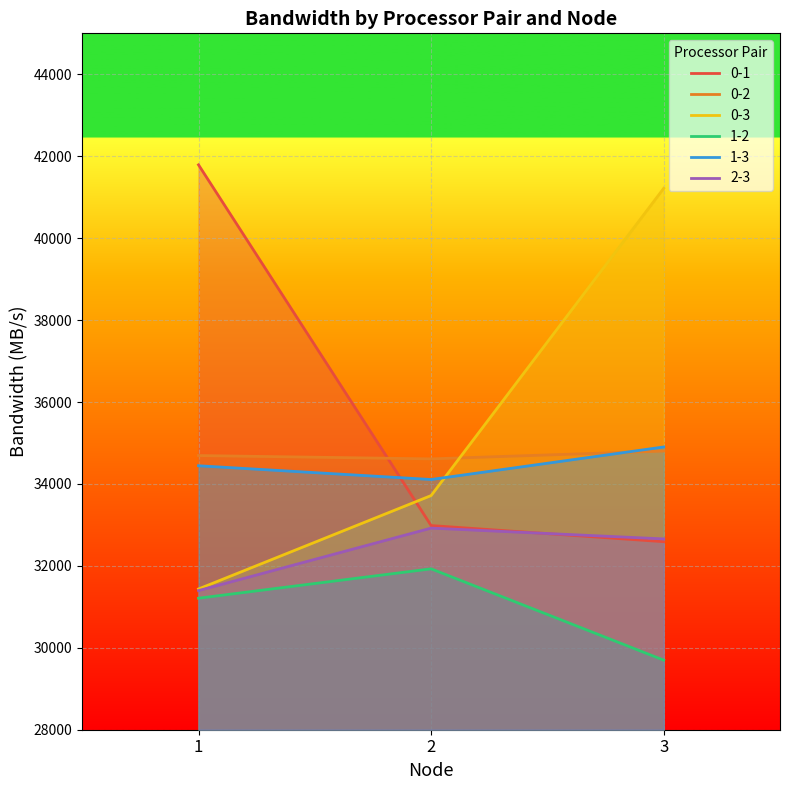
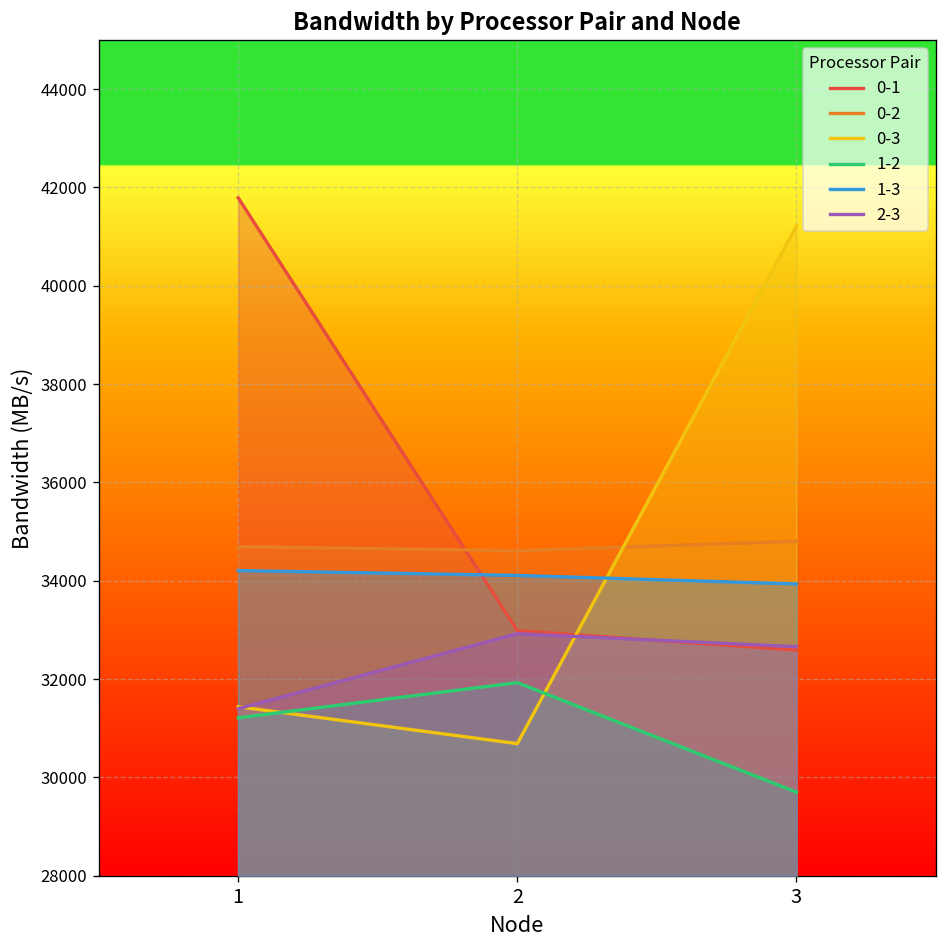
1-3, 1: 34400 -> 34200
0-3, 2: 33700 -> 30700
1-3, 3: 34900 -> 33900
